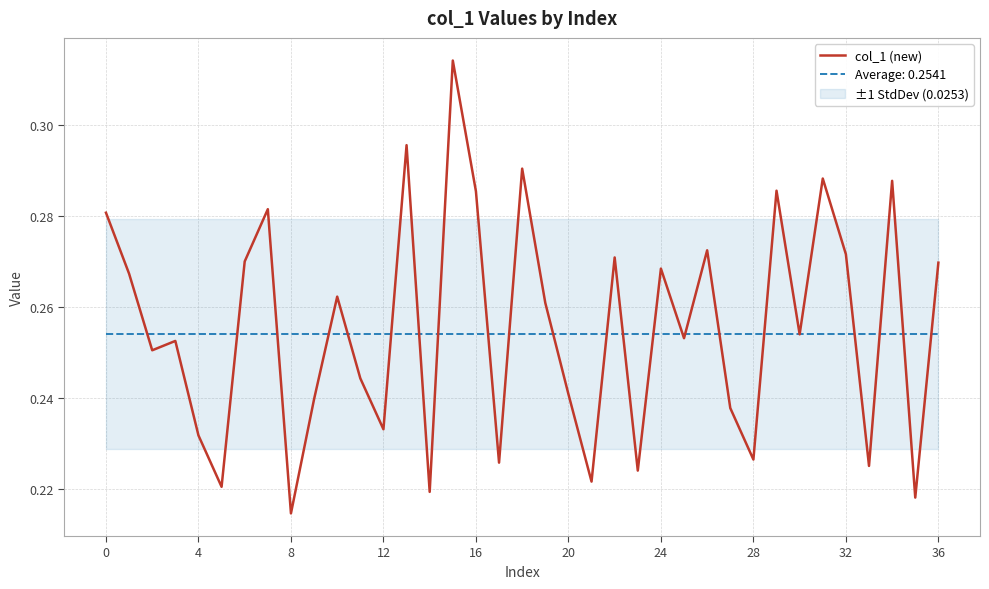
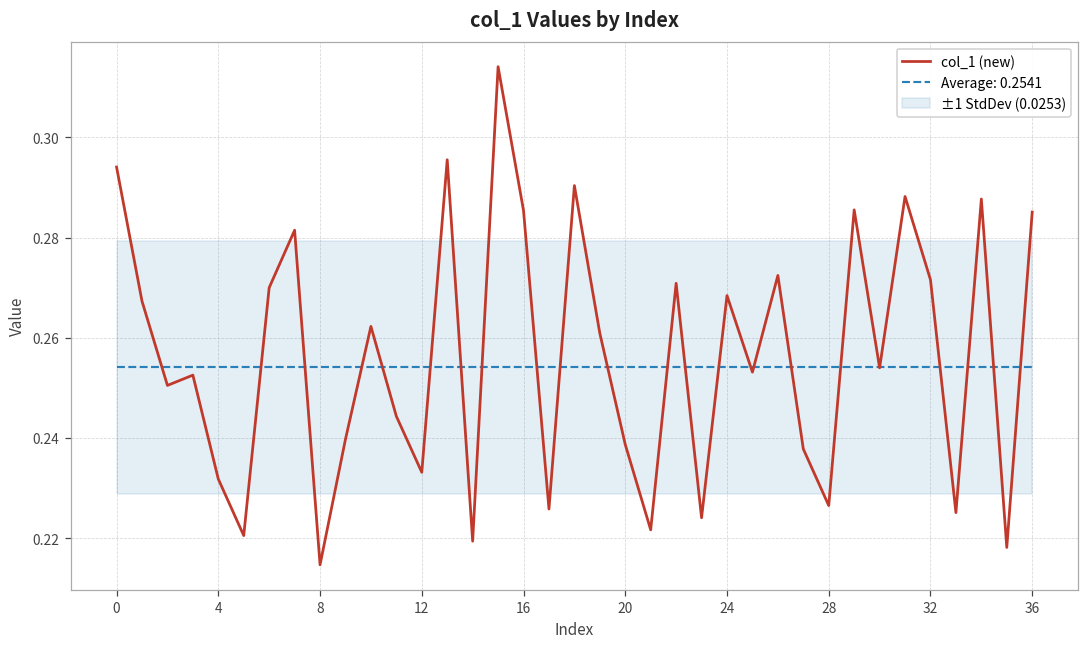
col_1 (new), 0: 0.281 -> 0.294
col_1 (new), 20: 0.241 -> 0.239
col_1 (new), 36: 0.270 -> 0.285
